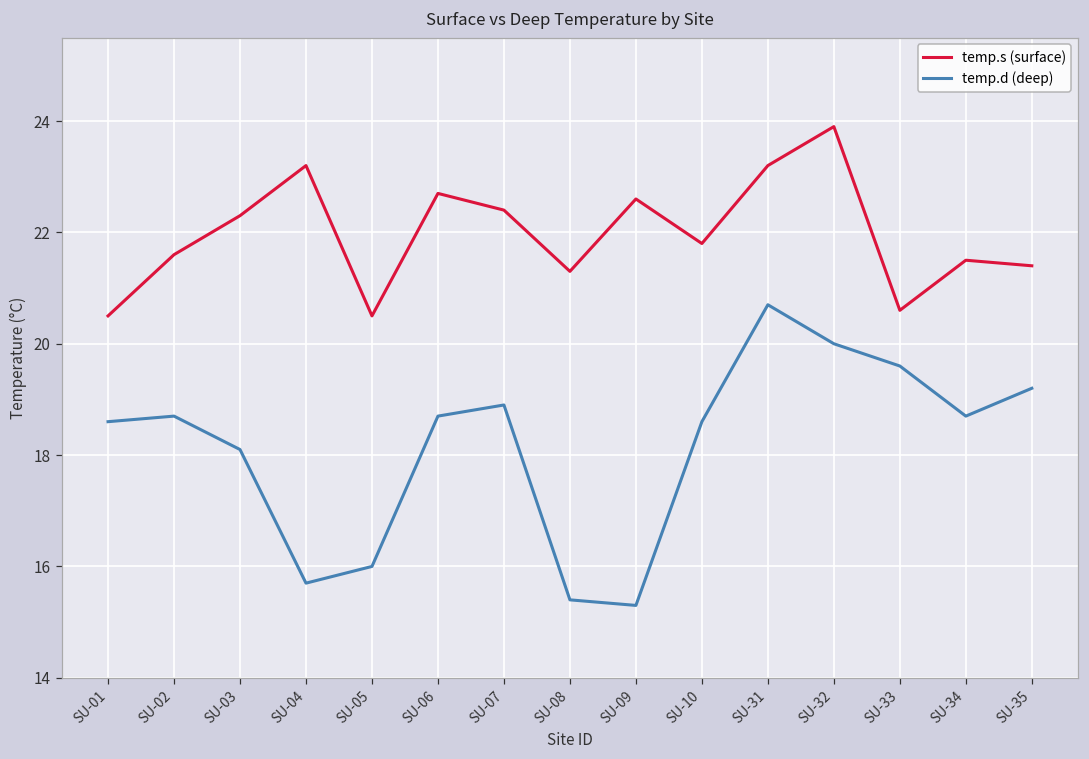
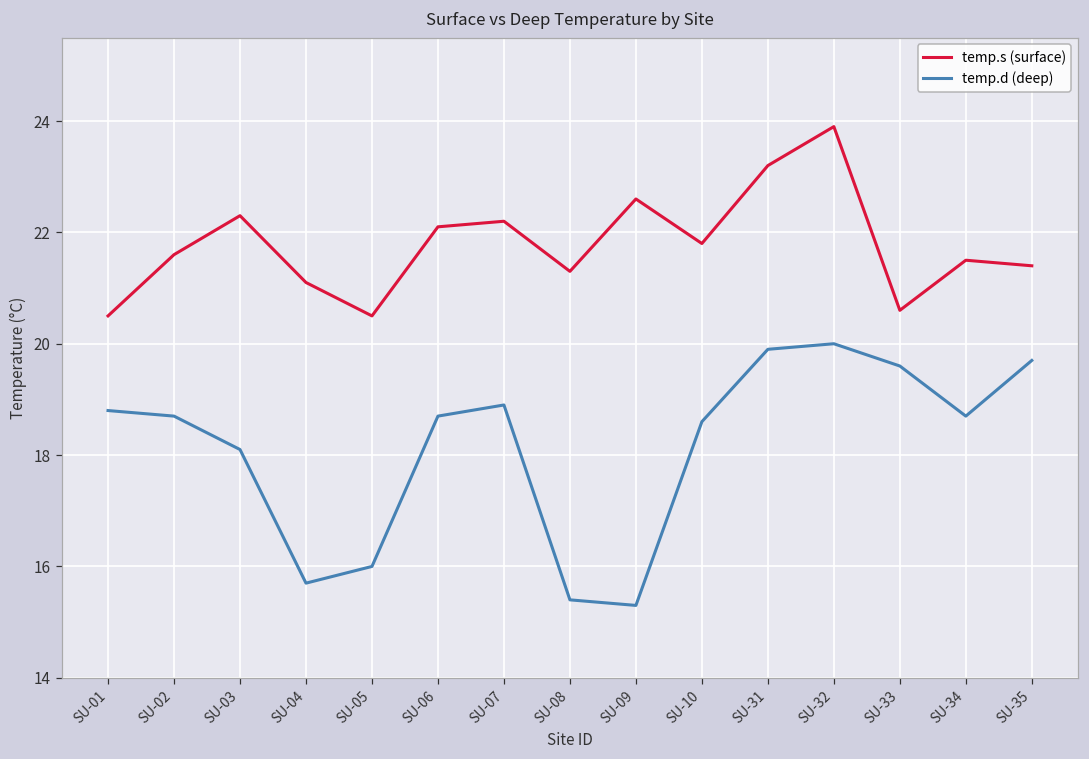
temp.d (deep), SU-01: 18.6 -> 18.8
temp.s (surface), SU-04: 23.2 -> 21.1
temp.s (surface), SU-06: 22.7 -> 22.1
temp.s (surface), SU-07: 22.4 -> 22.2
temp.d (deep), SU-31: 20.7 -> 19.9
temp.d (deep), SU-35: 19.2 -> 19.7
